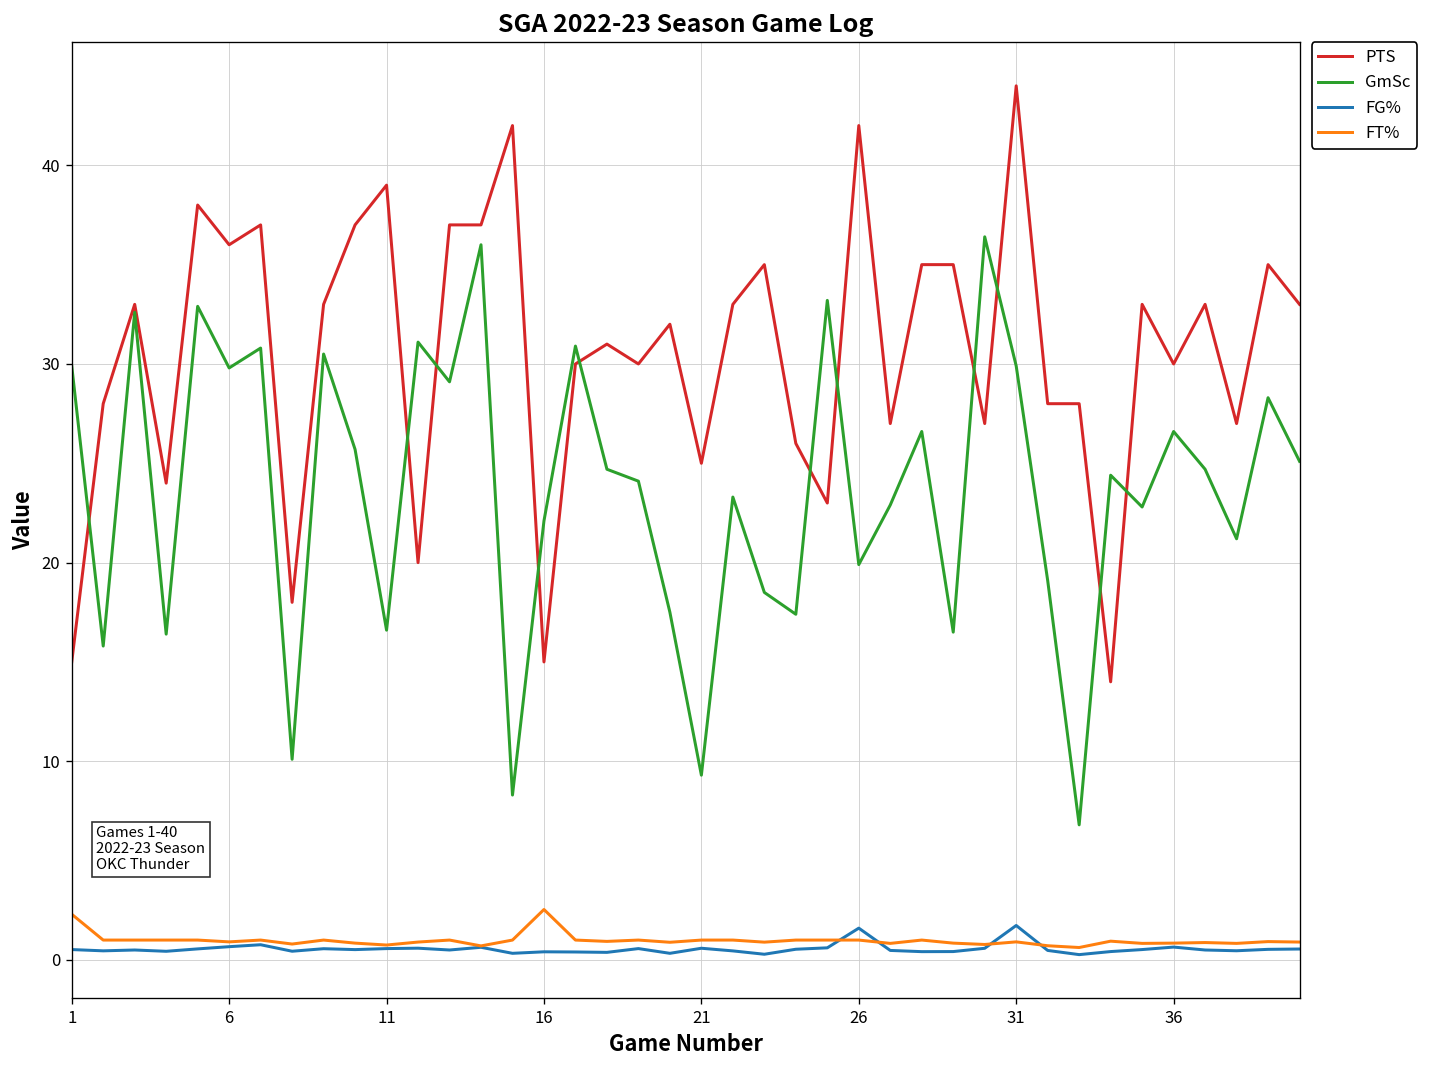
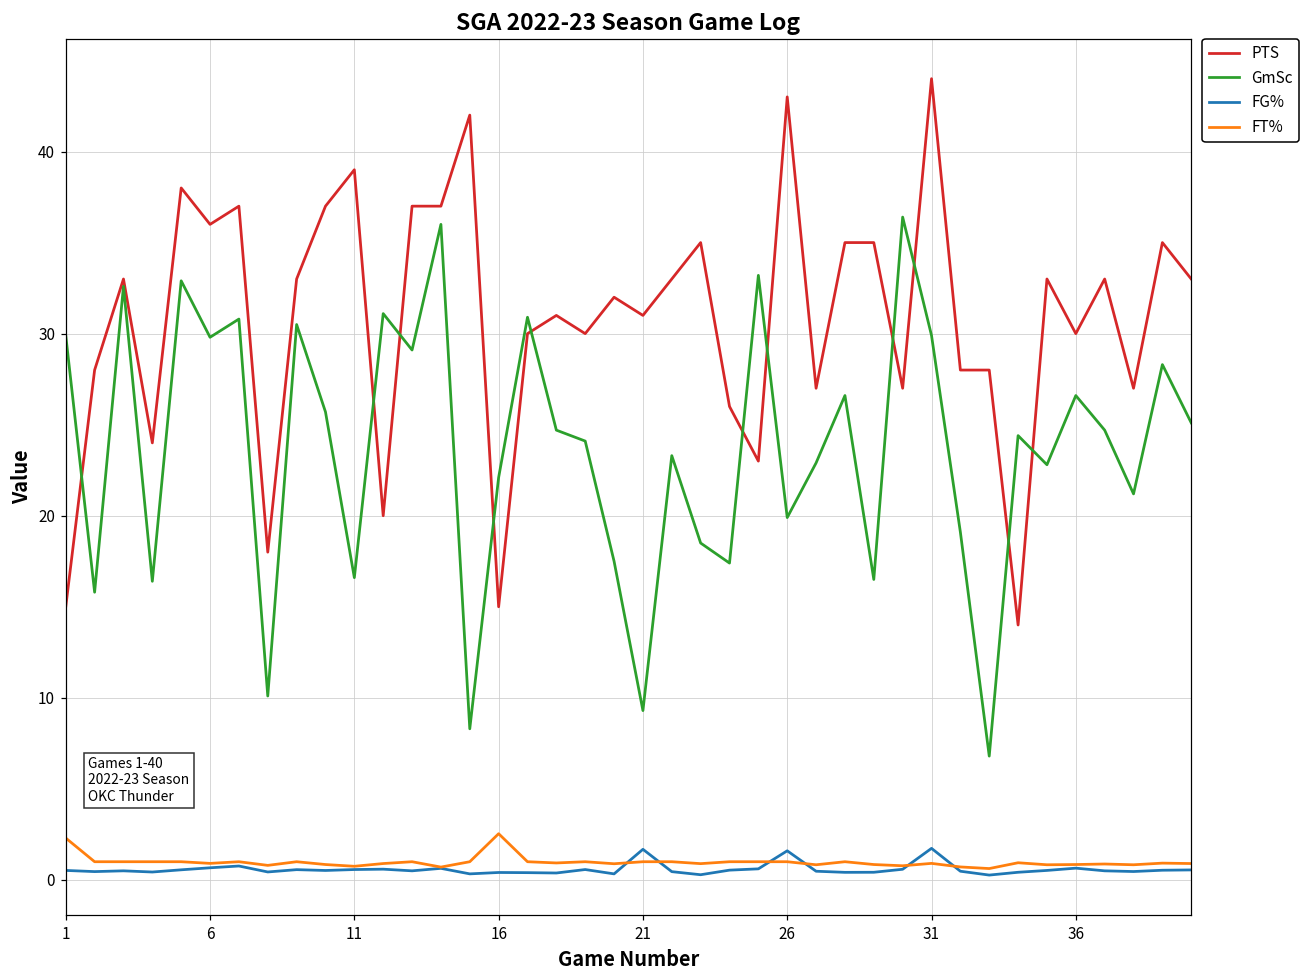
PTS, 21: 25 -> 31
FG%, 21: 0.6 -> 1.7
PTS, 26: 42 -> 43
